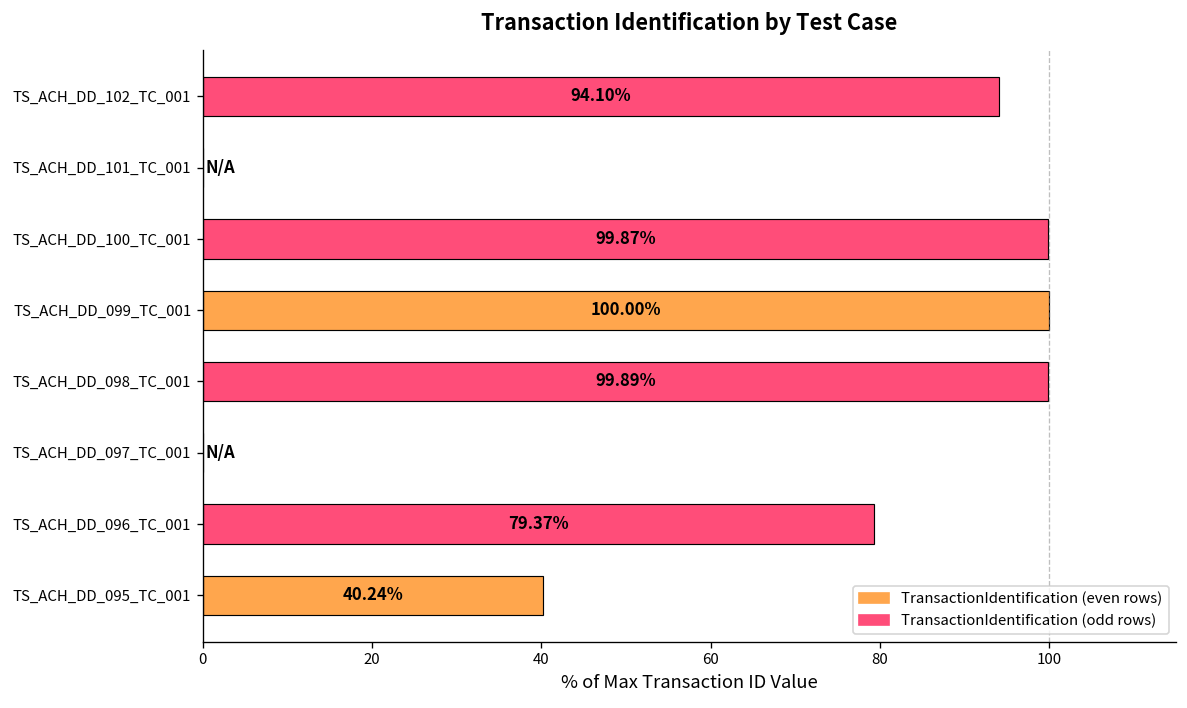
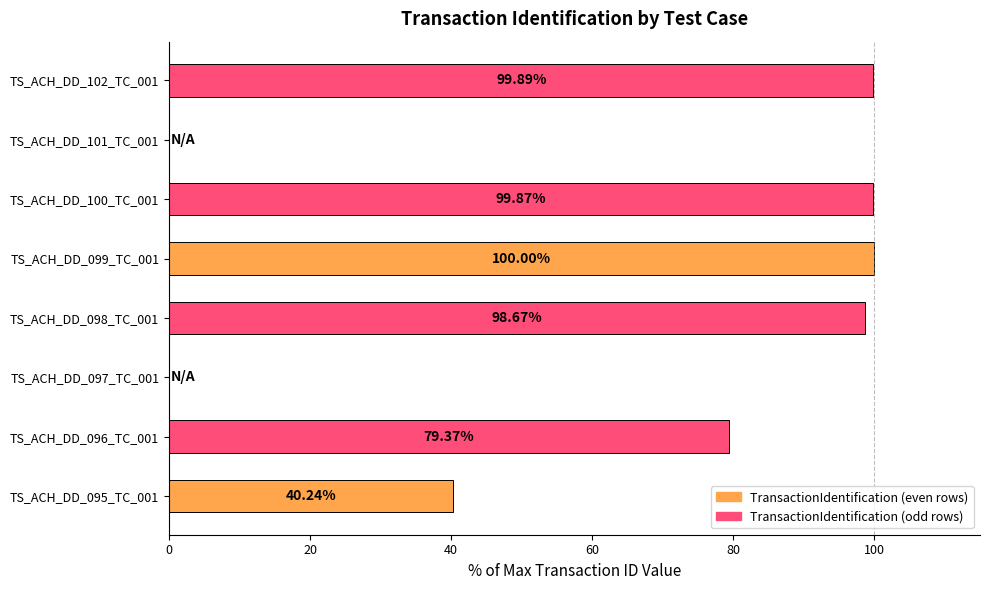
TS_ACH_DD_102_TC_001: 94.10% -> 99.89%
TS_ACH_DD_098_TC_001: 99.89% -> 98.67%
